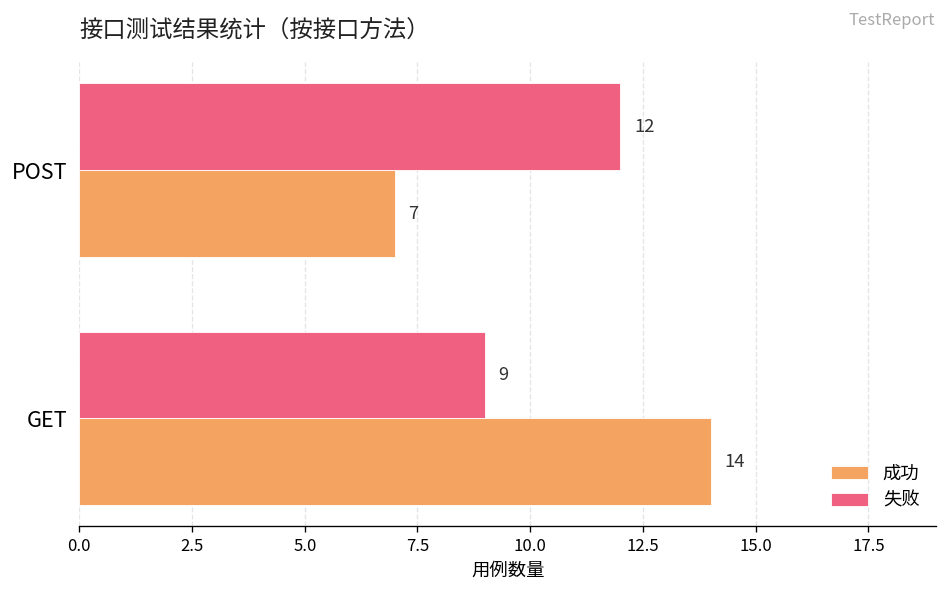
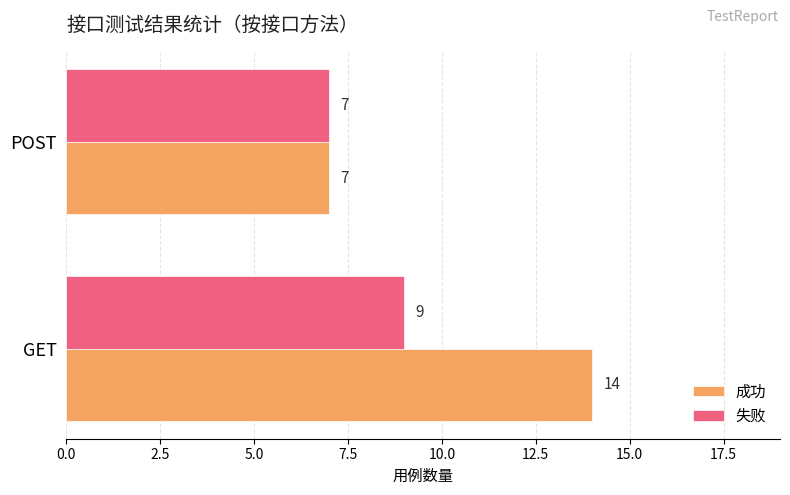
失败, POST: 12 -> 7
